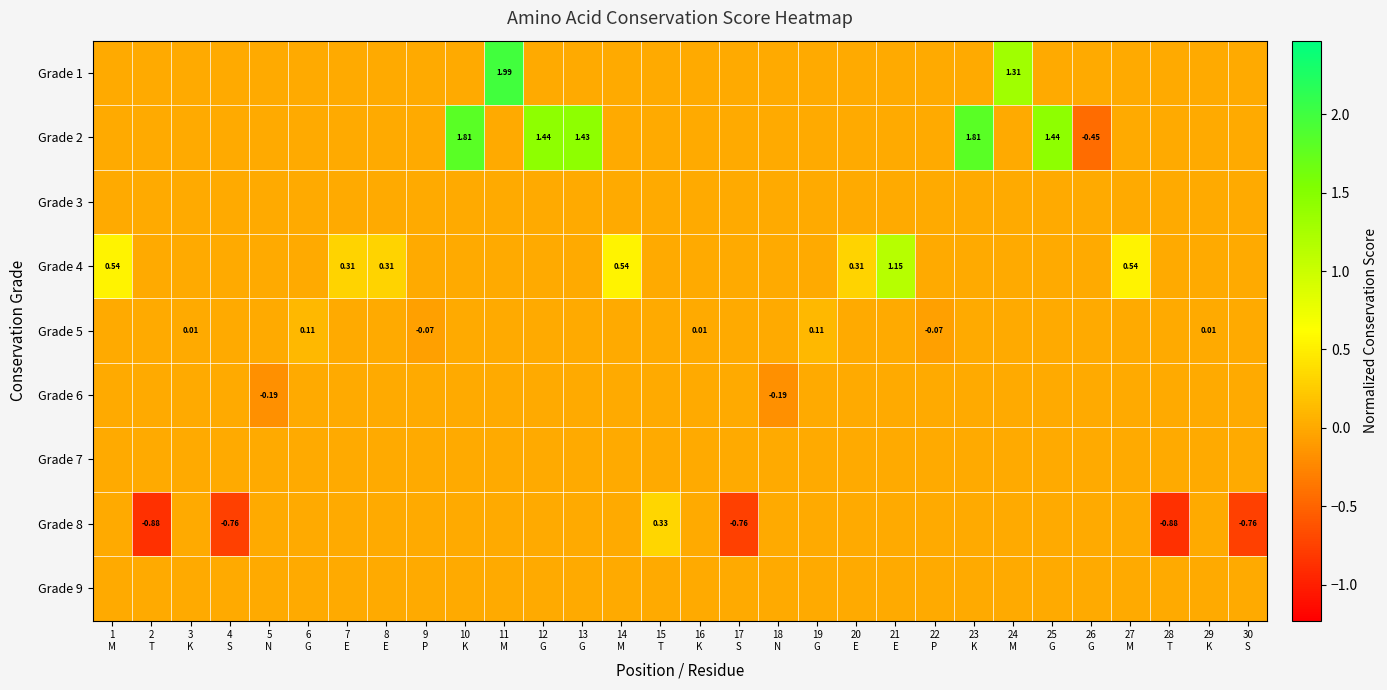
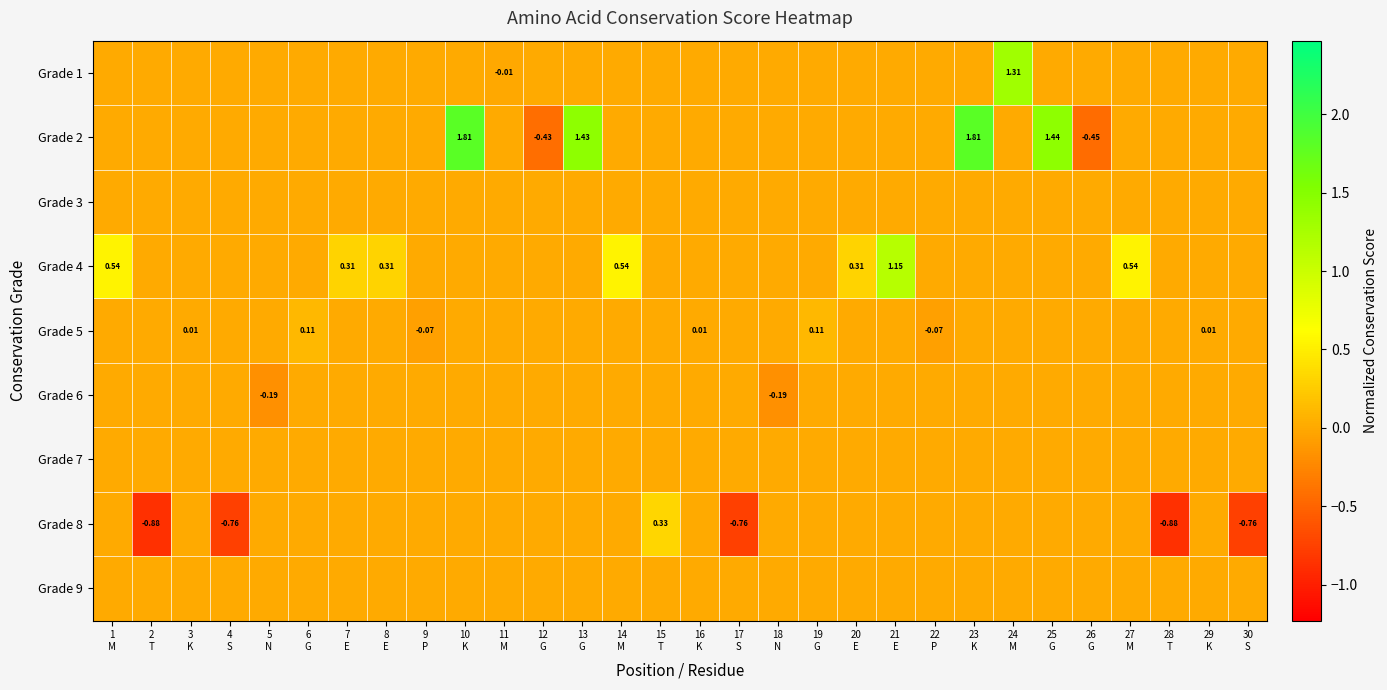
Grade 1, 11 M: 1.99 -> -0.01
Grade 2, 12 G: 1.44 -> -0.43
